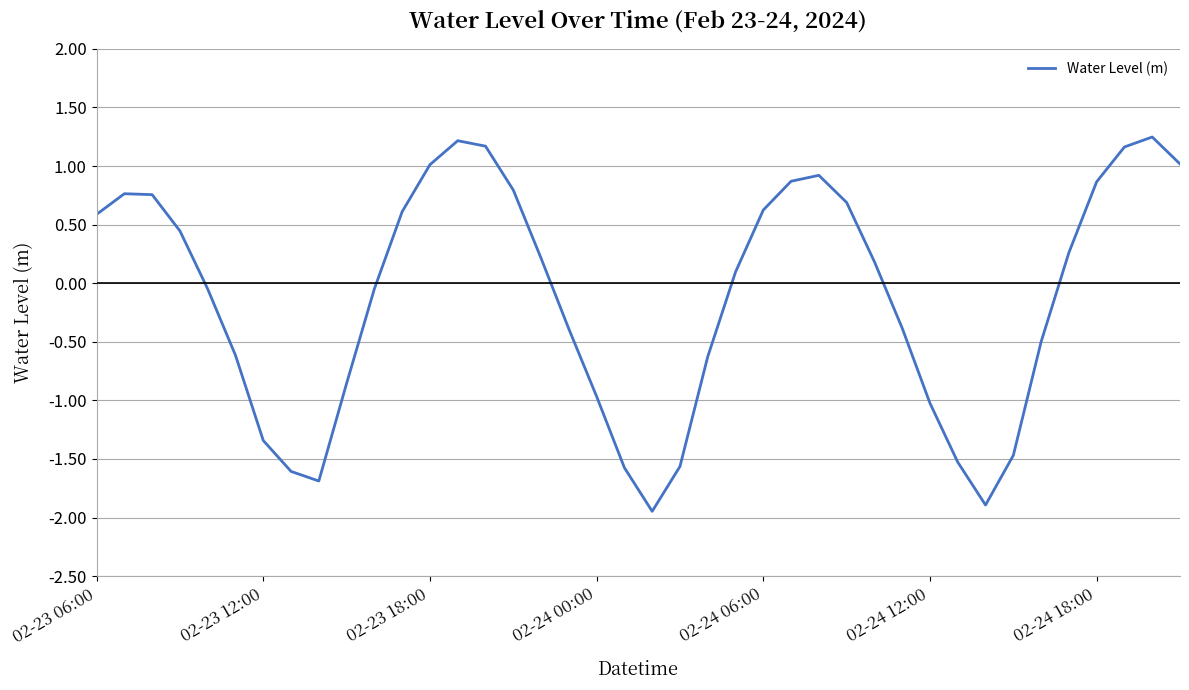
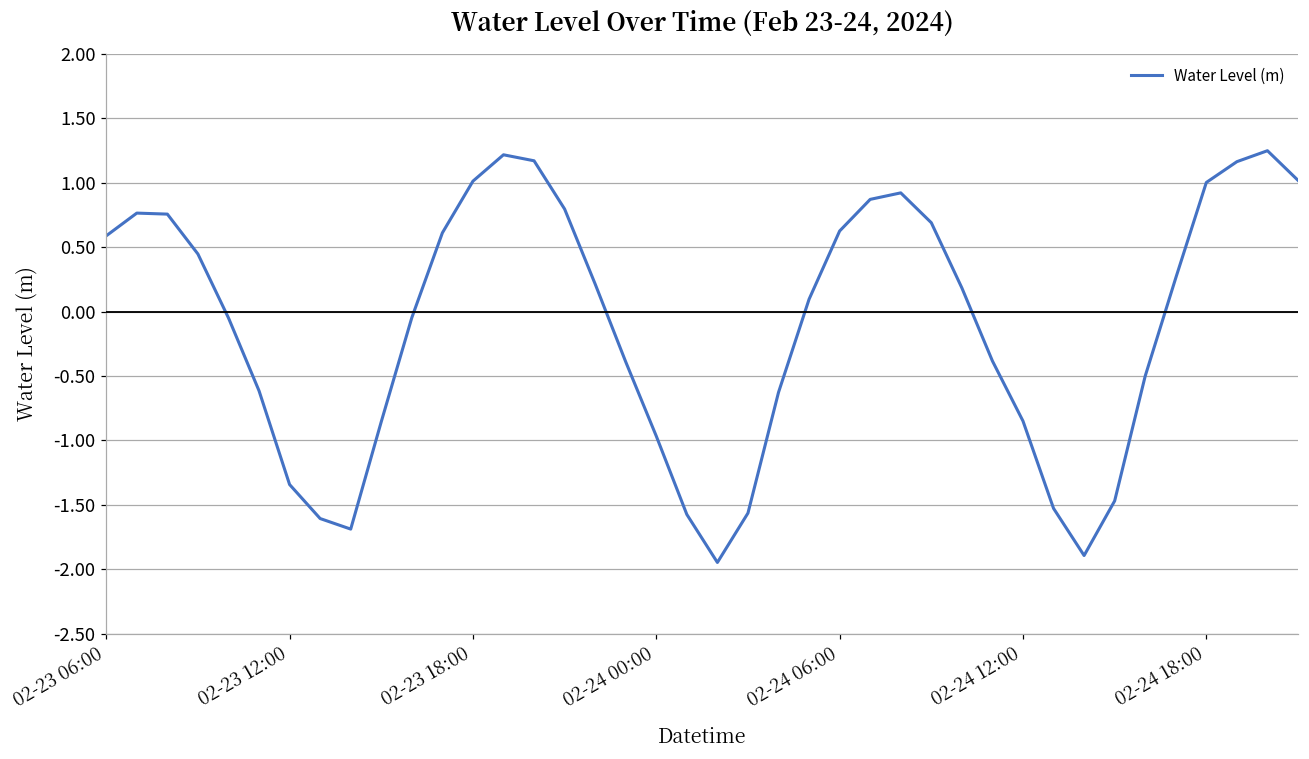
02-24 12:00: -1.02 -> -0.85
02-24 18:00: 0.87 -> 1.00
